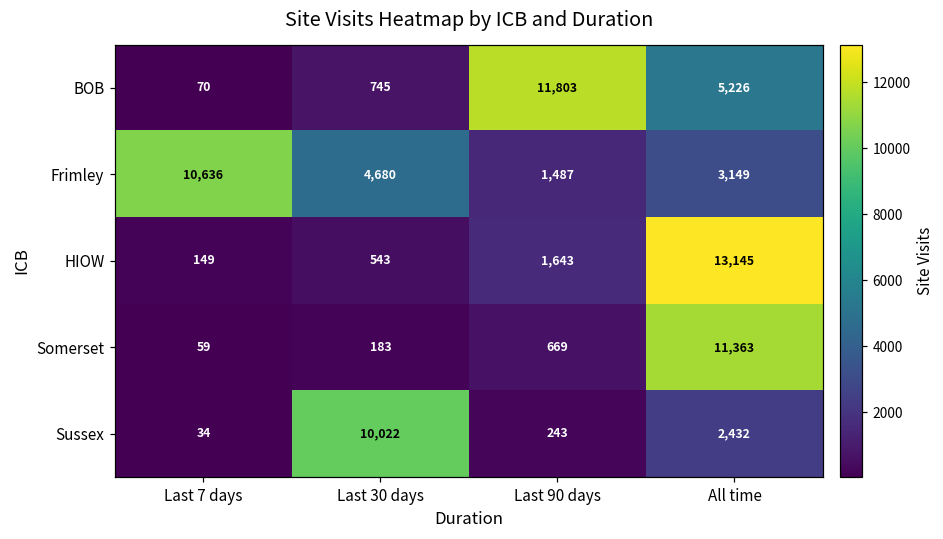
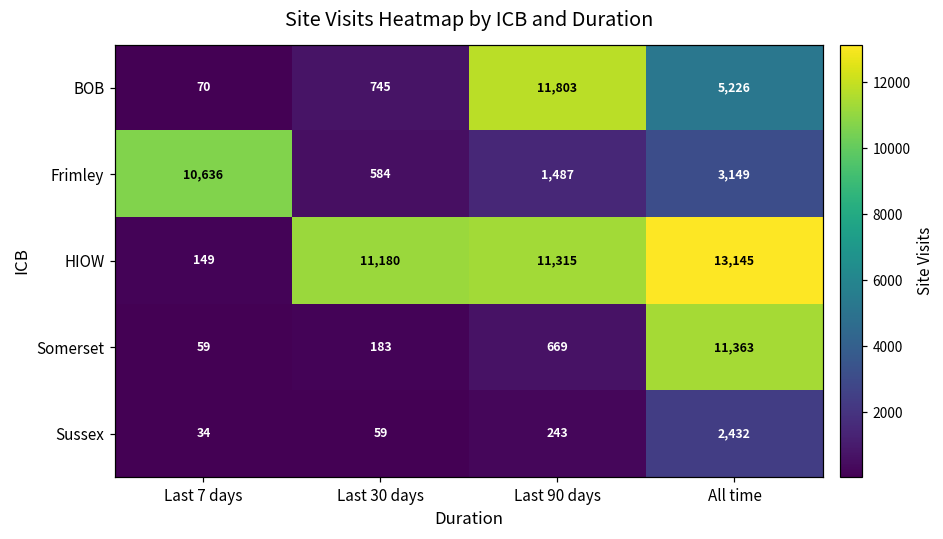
Frimley, Last 30 days: 4,680 -> 584
HIOW, Last 30 days: 543 -> 11,180
HIOW, Last 90 days: 1,643 -> 11,315
Sussex, Last 30 days: 10,022 -> 59
